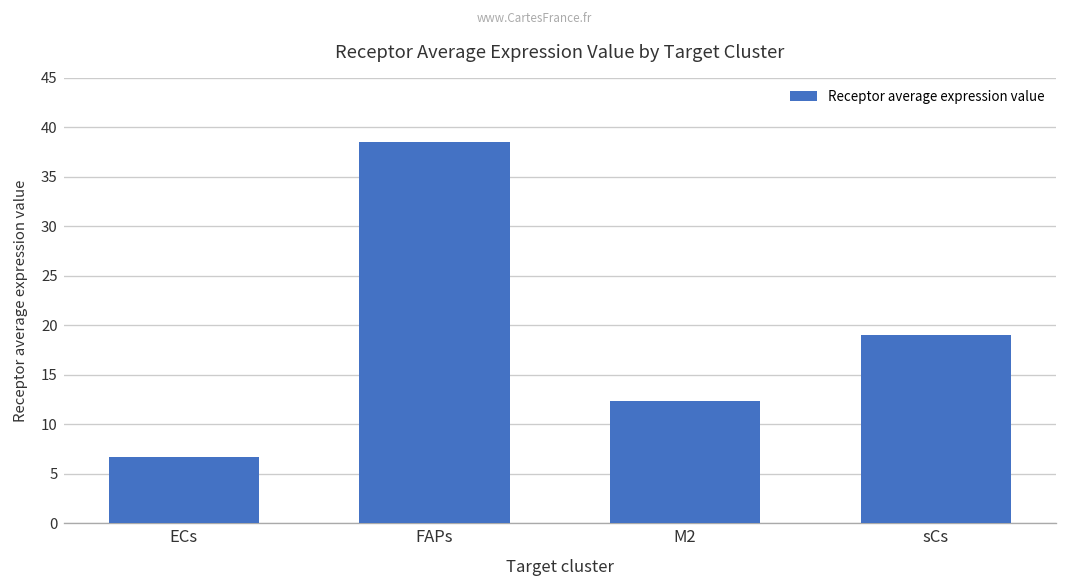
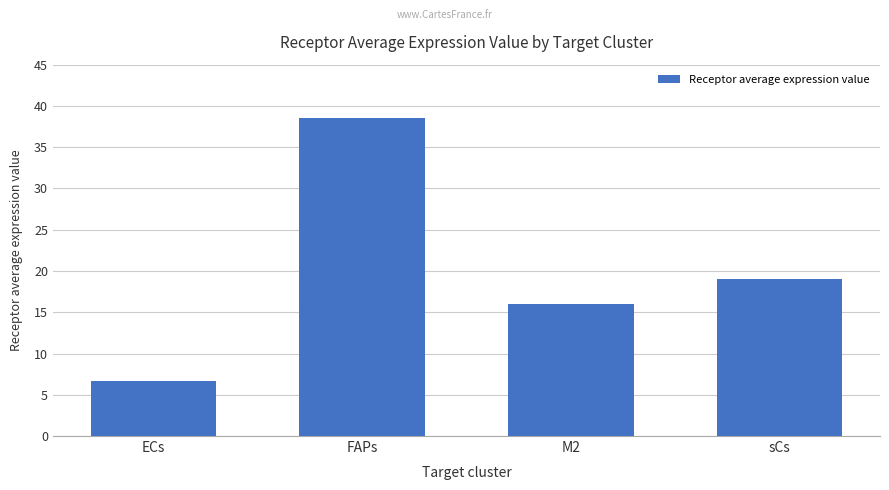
M2: 12 -> 16
